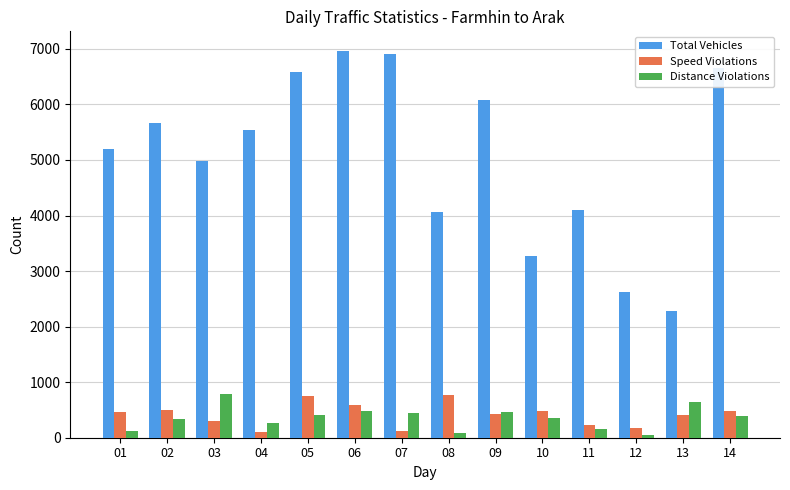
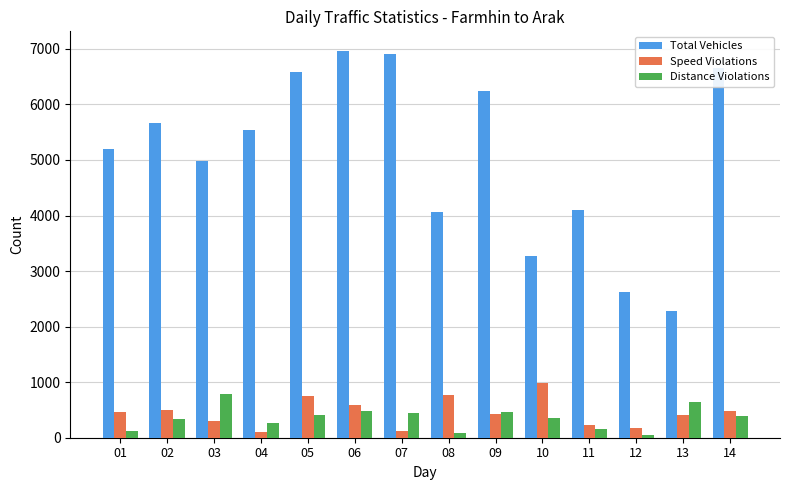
Total Vehicles, 09: 6100 -> 6200
Speed Violations, 10: 500 -> 1000
